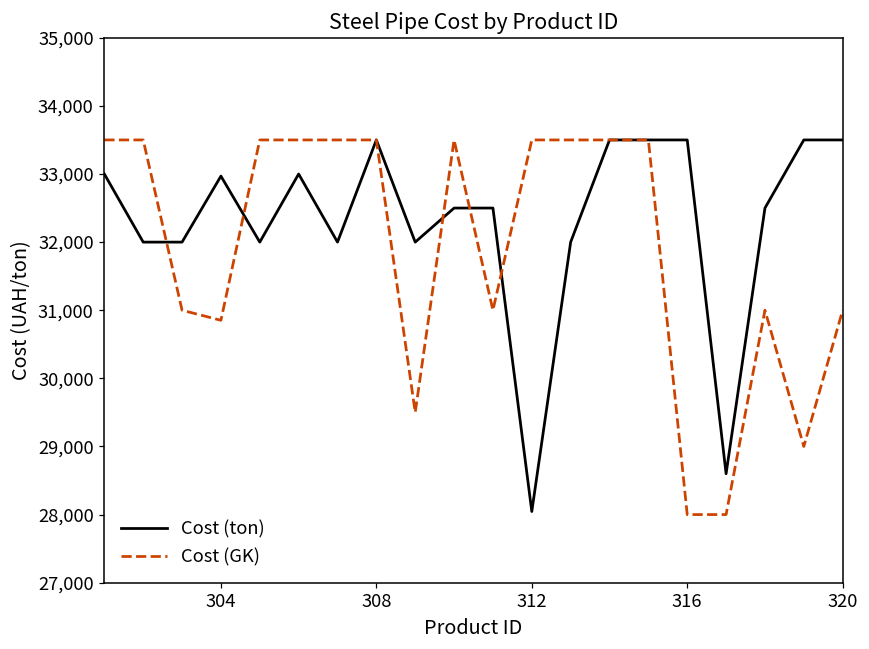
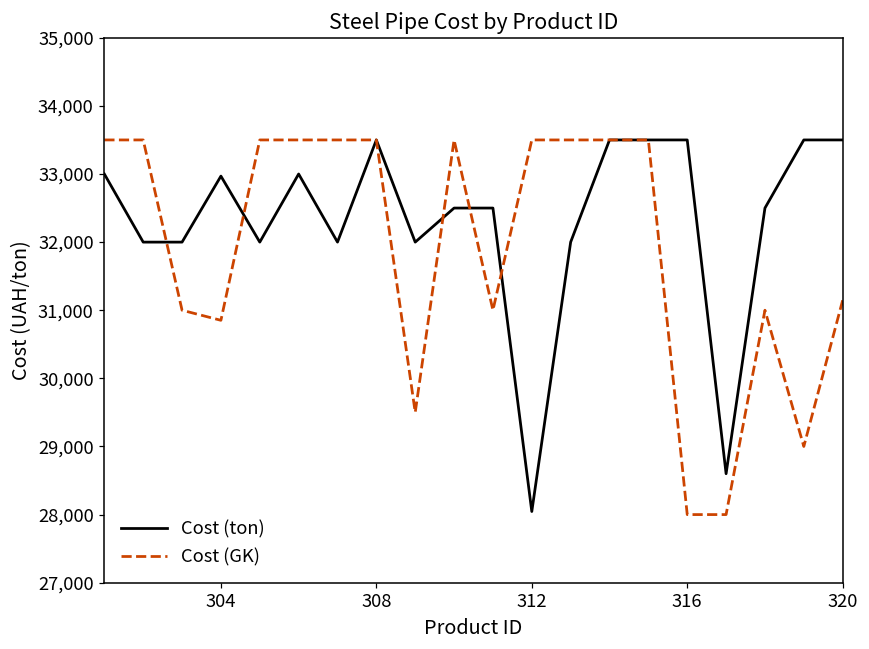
Cost (GK), 320: 31,000 -> 31,100
